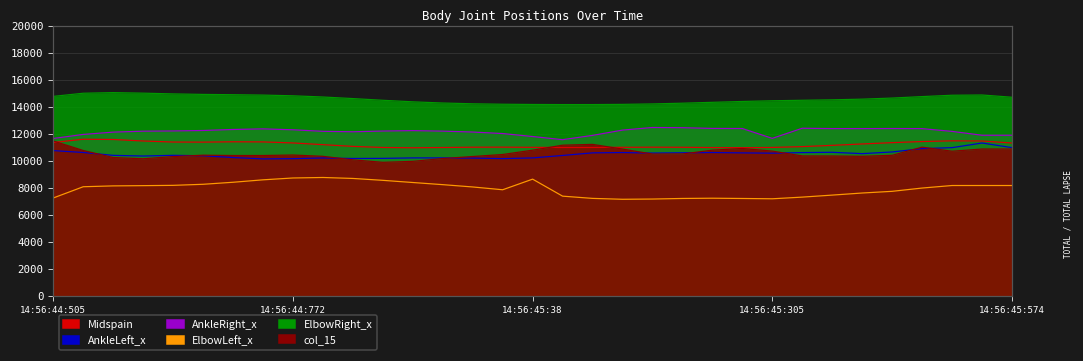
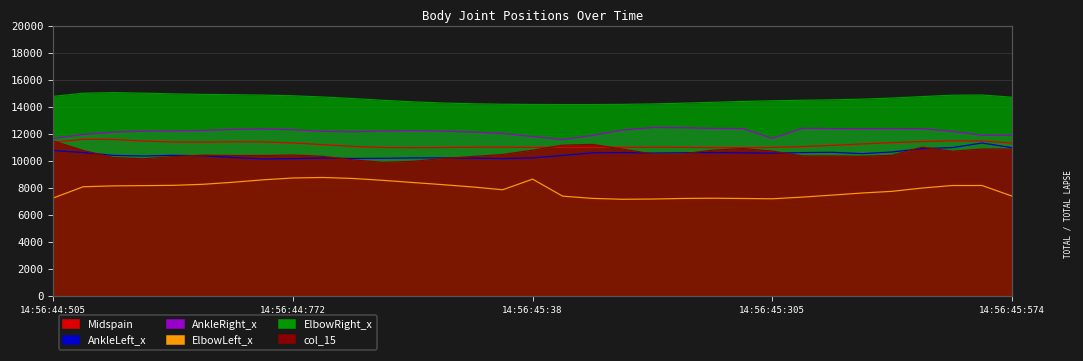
ElbowLeft_x, 14:56:45:574: 8200 -> 7400
